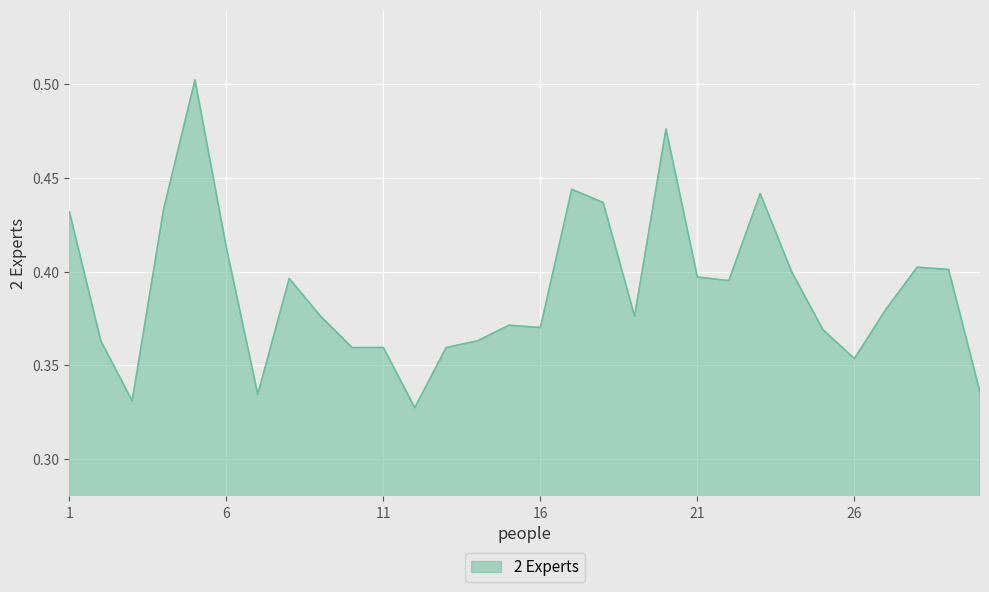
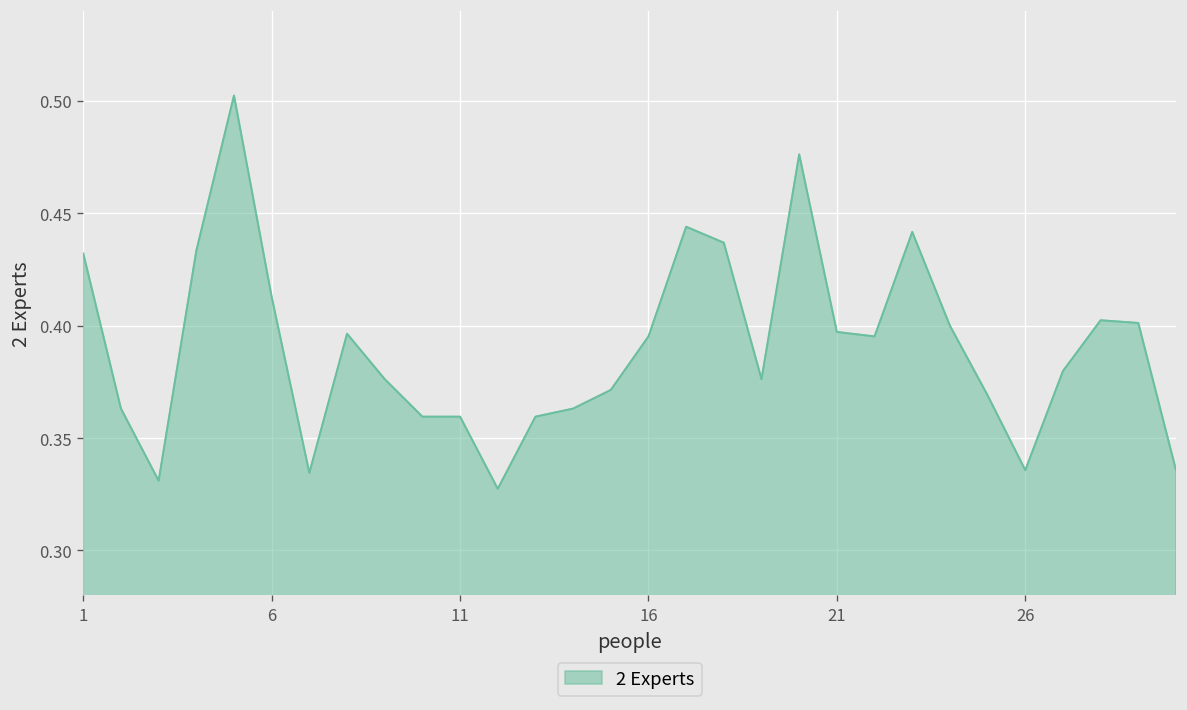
16: 0.370 -> 0.395
26: 0.354 -> 0.336
